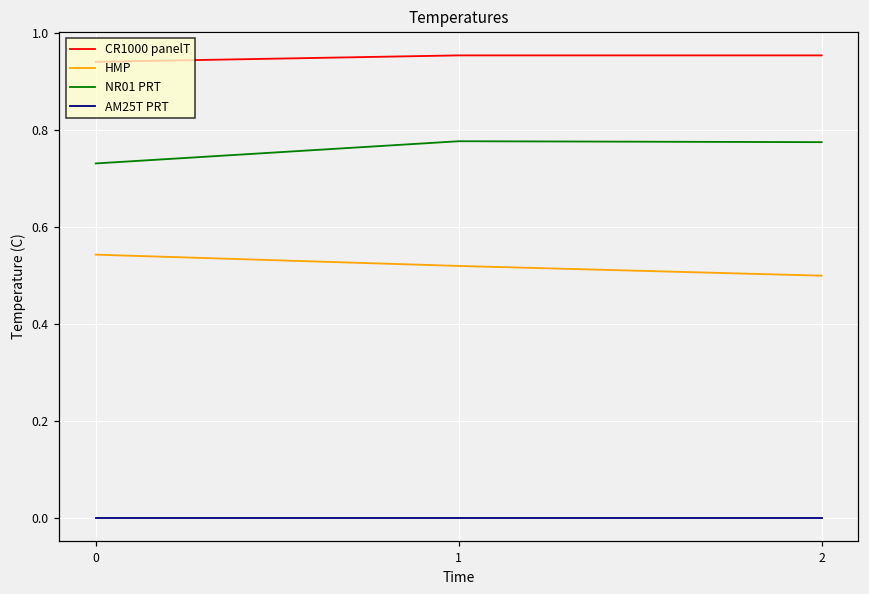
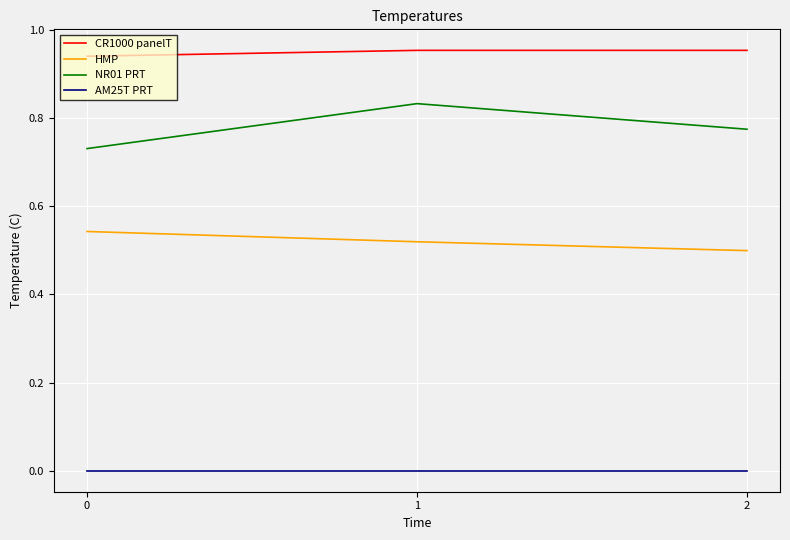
NR01 PRT, 1: 0.78 -> 0.83
